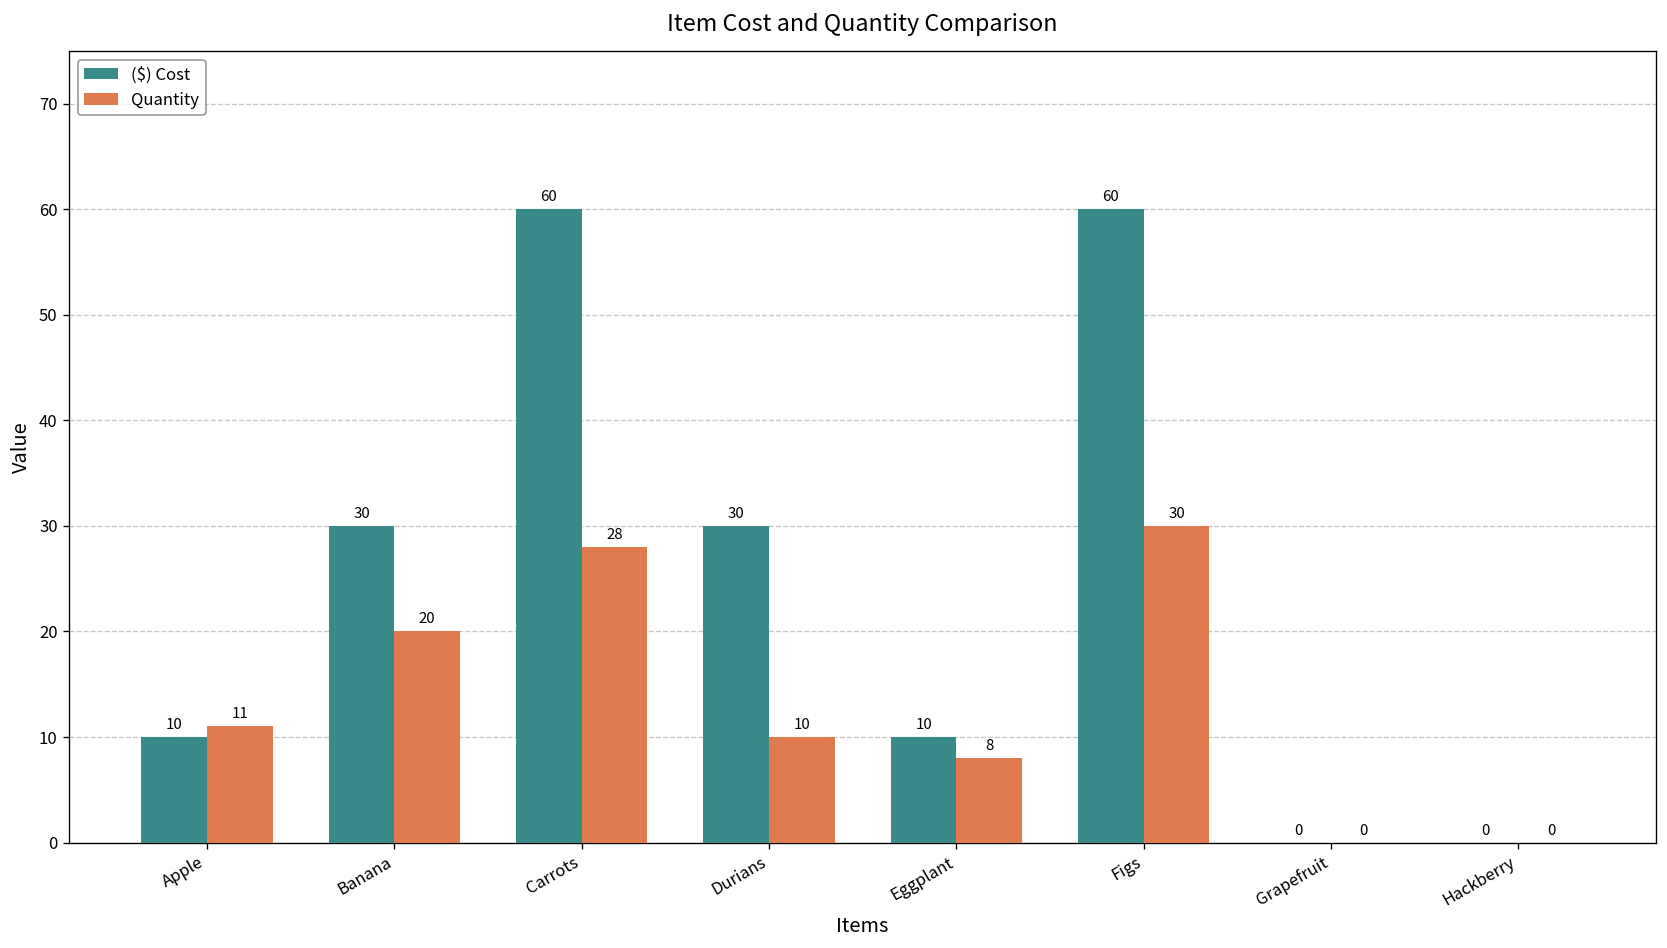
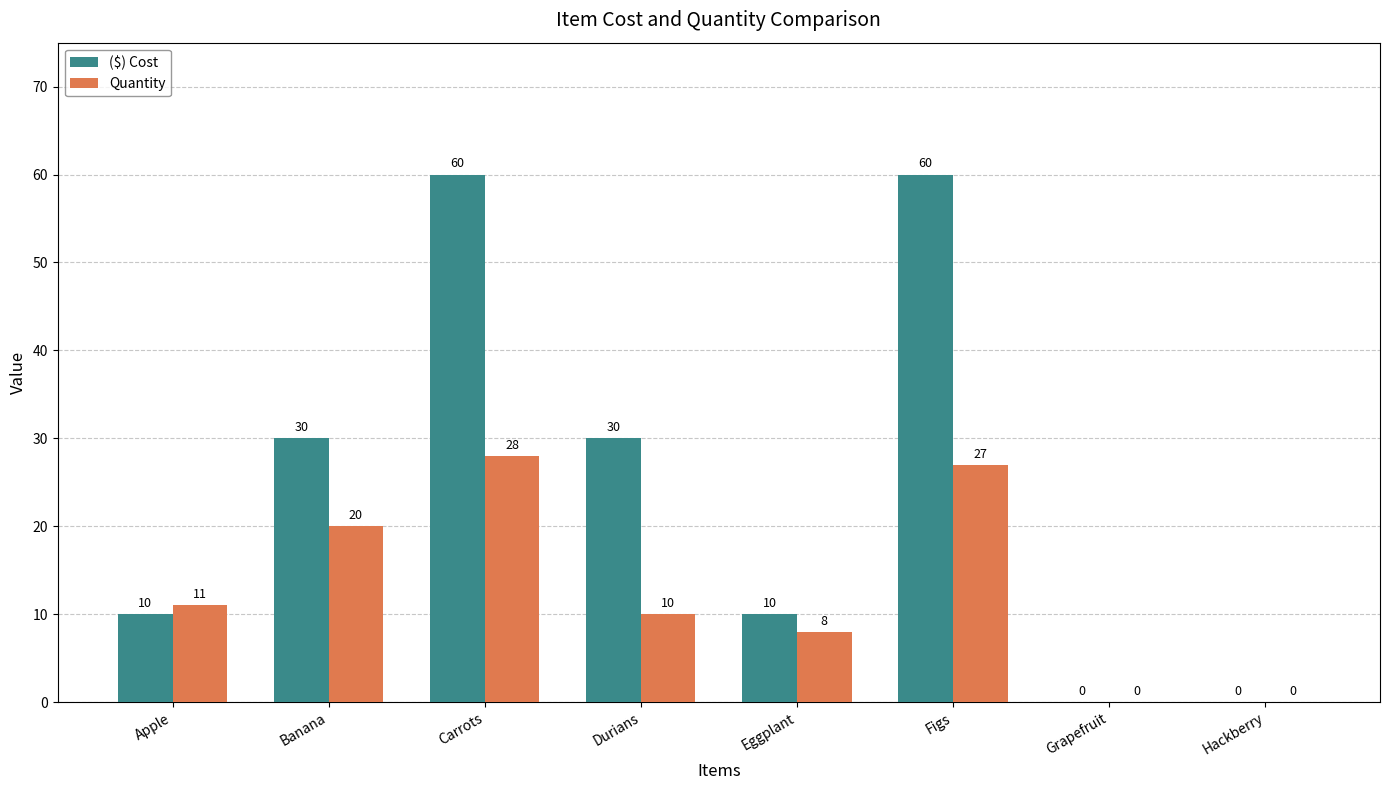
Quantity, Figs: 30 -> 27
